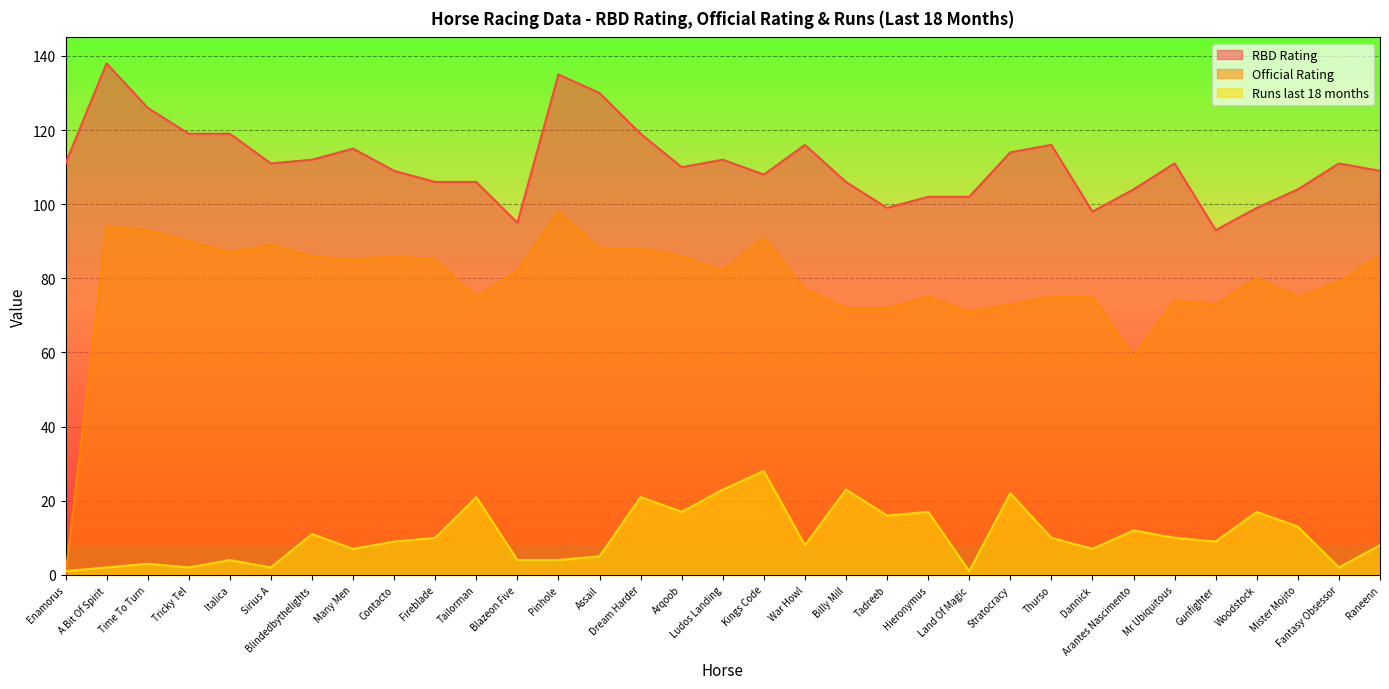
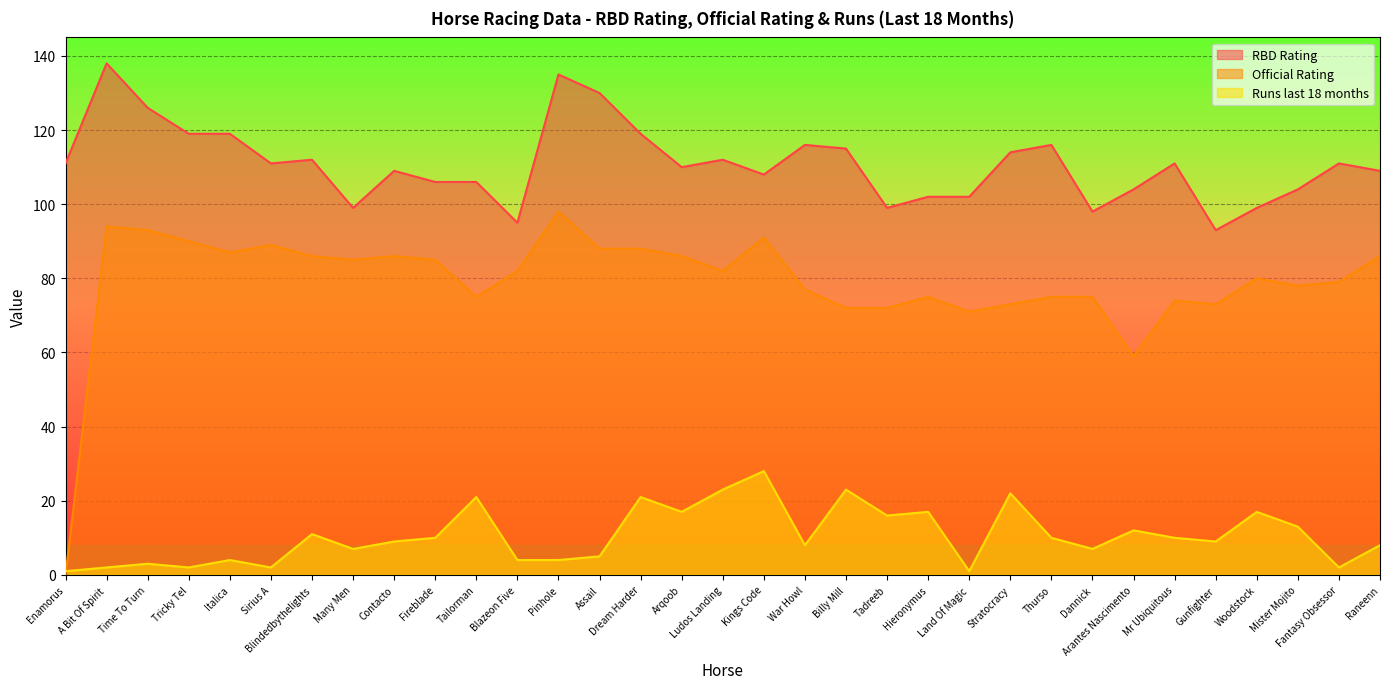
RBD Rating, Many Men: 115 -> 99
RBD Rating, Billy Mill: 106 -> 115
Official Rating, Mister Mojito: 75 -> 78
